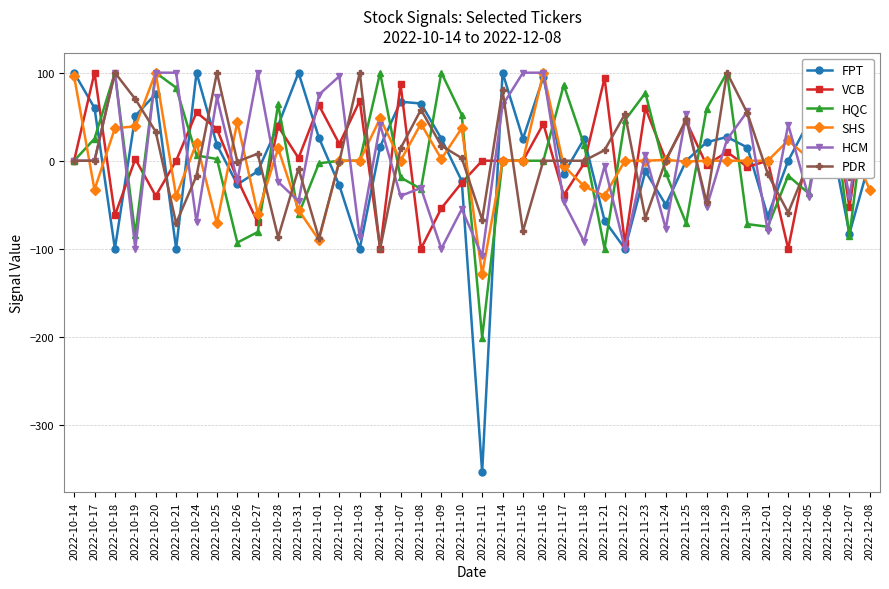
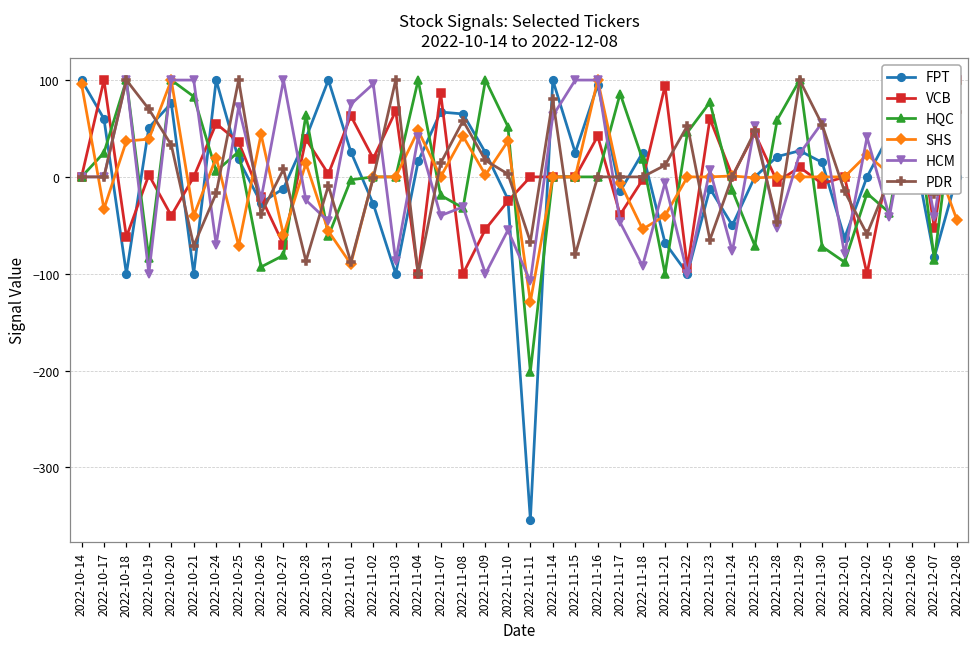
HQC, 2022-10-25: 0 -> 30
PDR, 2022-10-26: 0 -> -40
SHS, 2022-11-18: -30 -> -50
HQC, 2022-12-01: -80 -> -90
SHS, 2022-12-08: -30 -> -40
